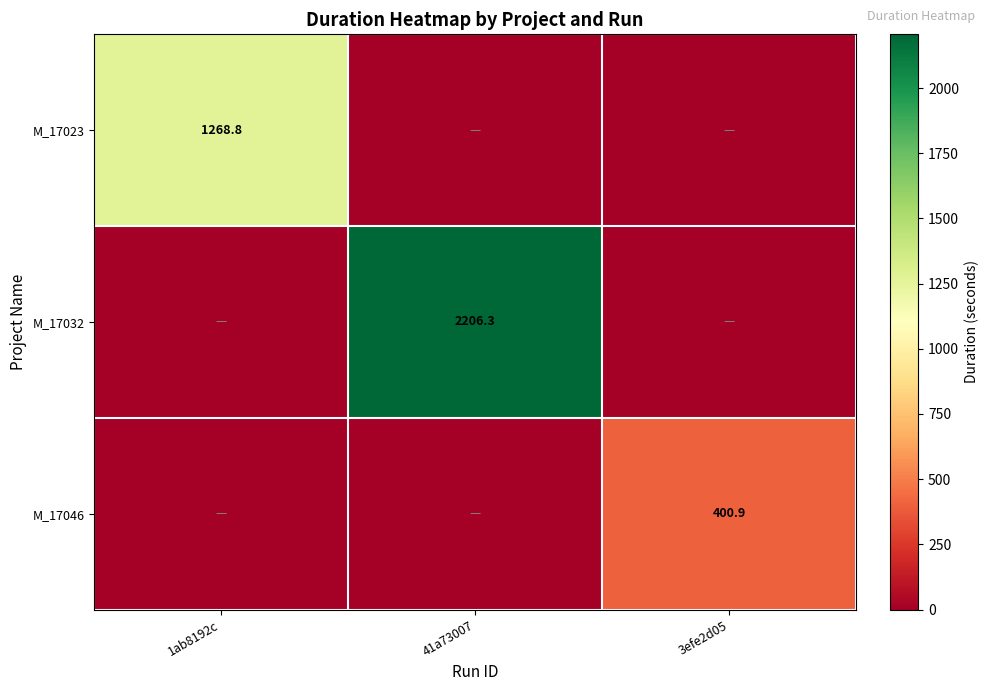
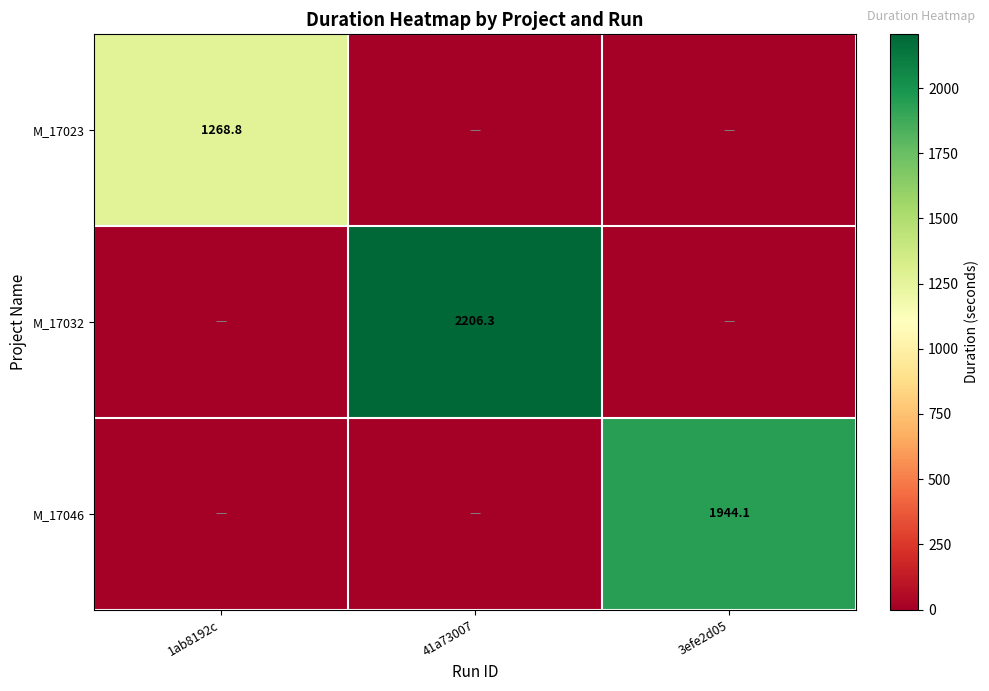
M_17046, 3efe2d05: 400.9 -> 1944.1
